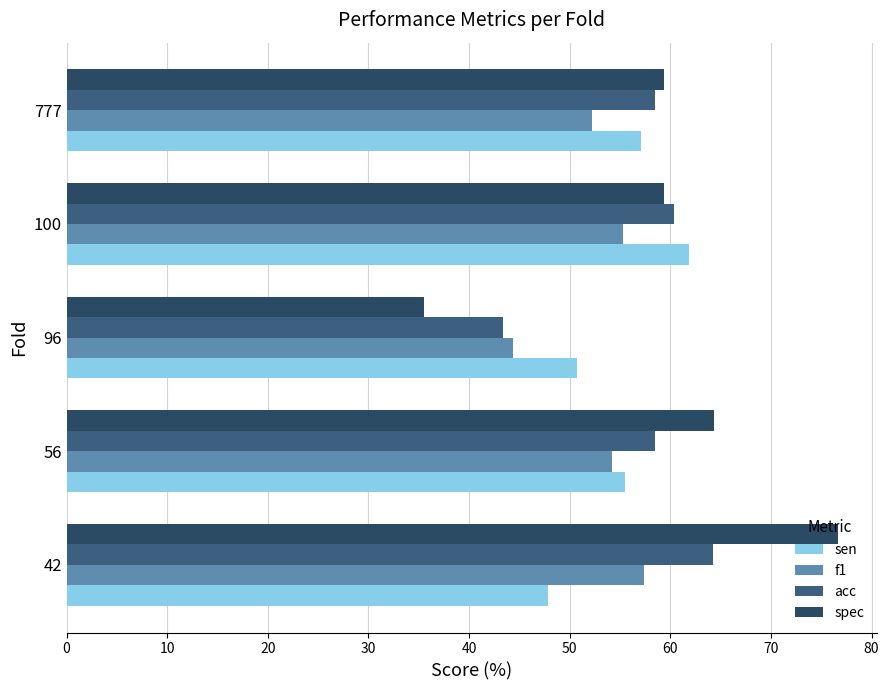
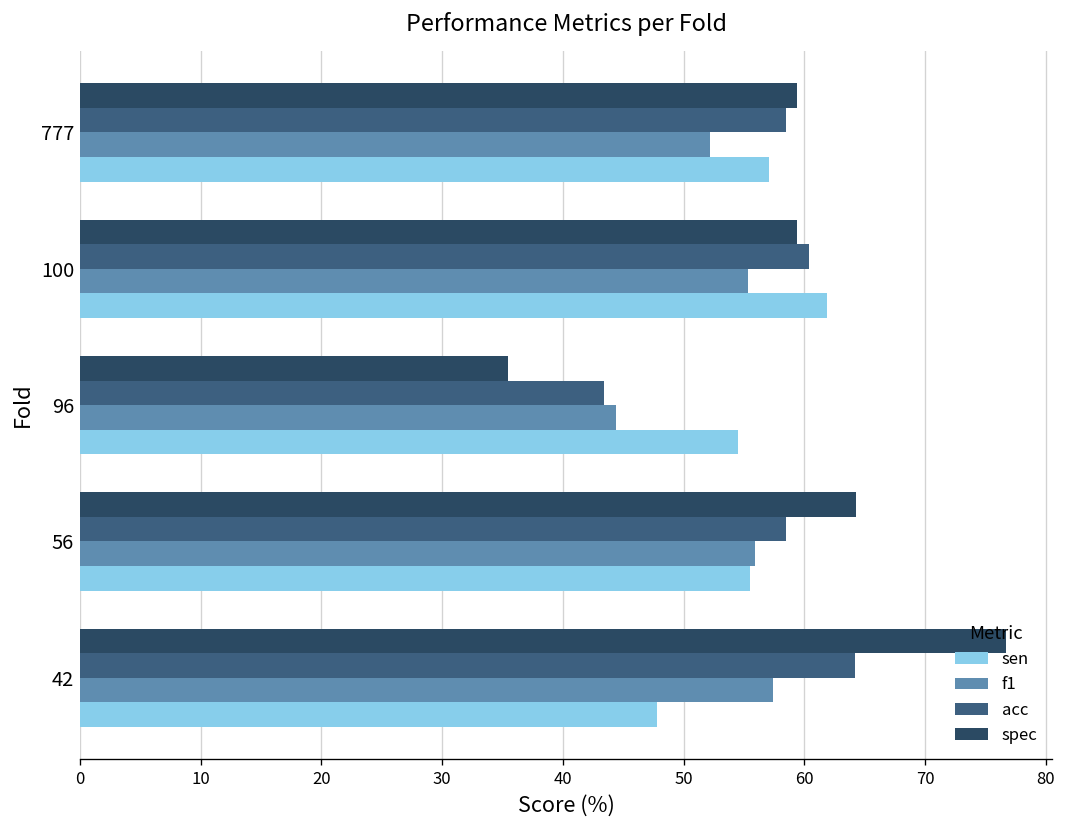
sen, 96: 50.7 -> 54.5
f1, 56: 54.2 -> 55.9
